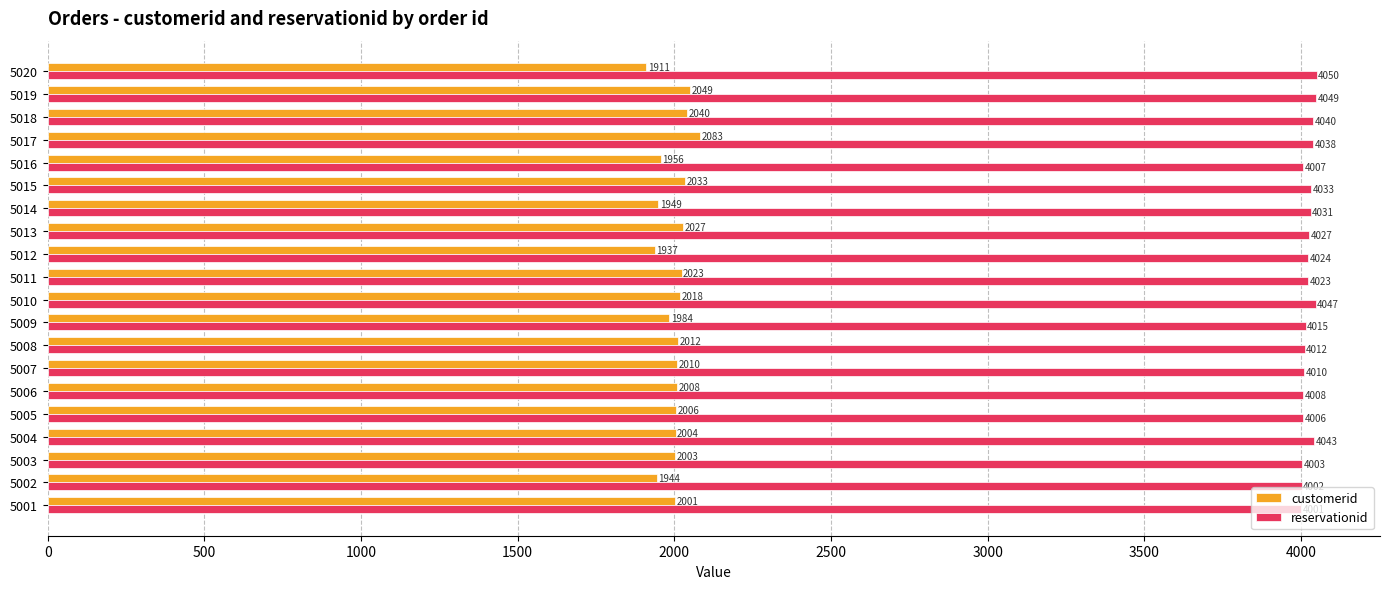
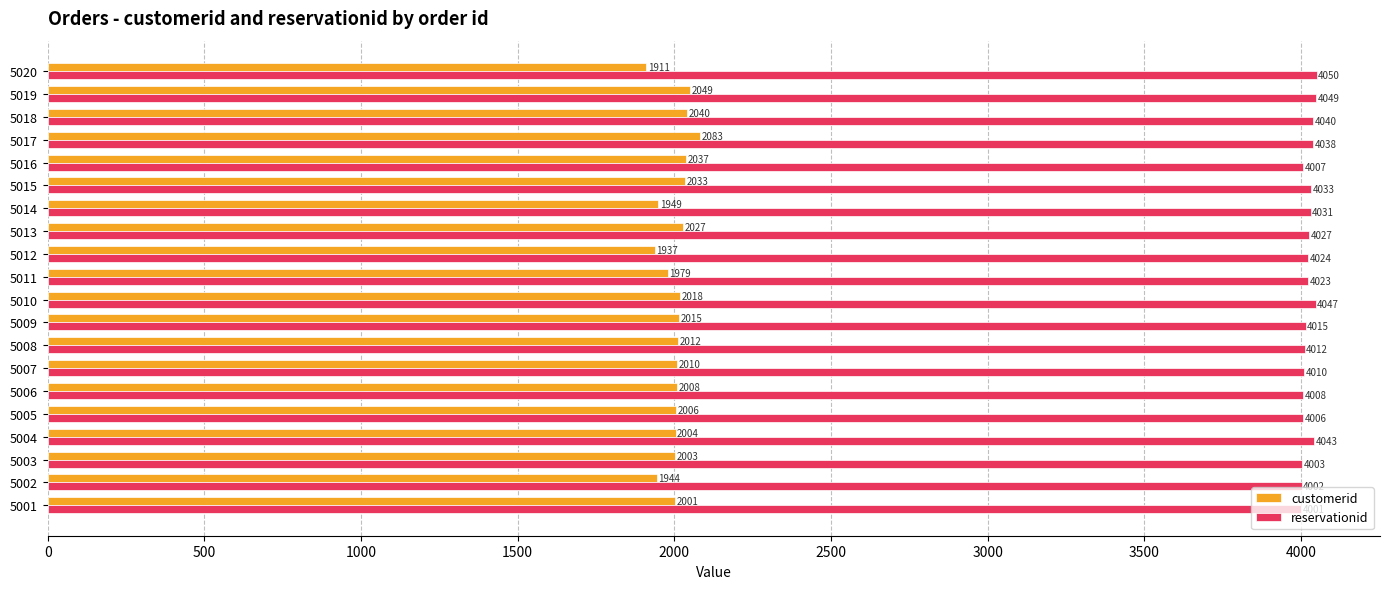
customerid, 5016: 1956 -> 2037
customerid, 5011: 2023 -> 1979
customerid, 5009: 1984 -> 2015
